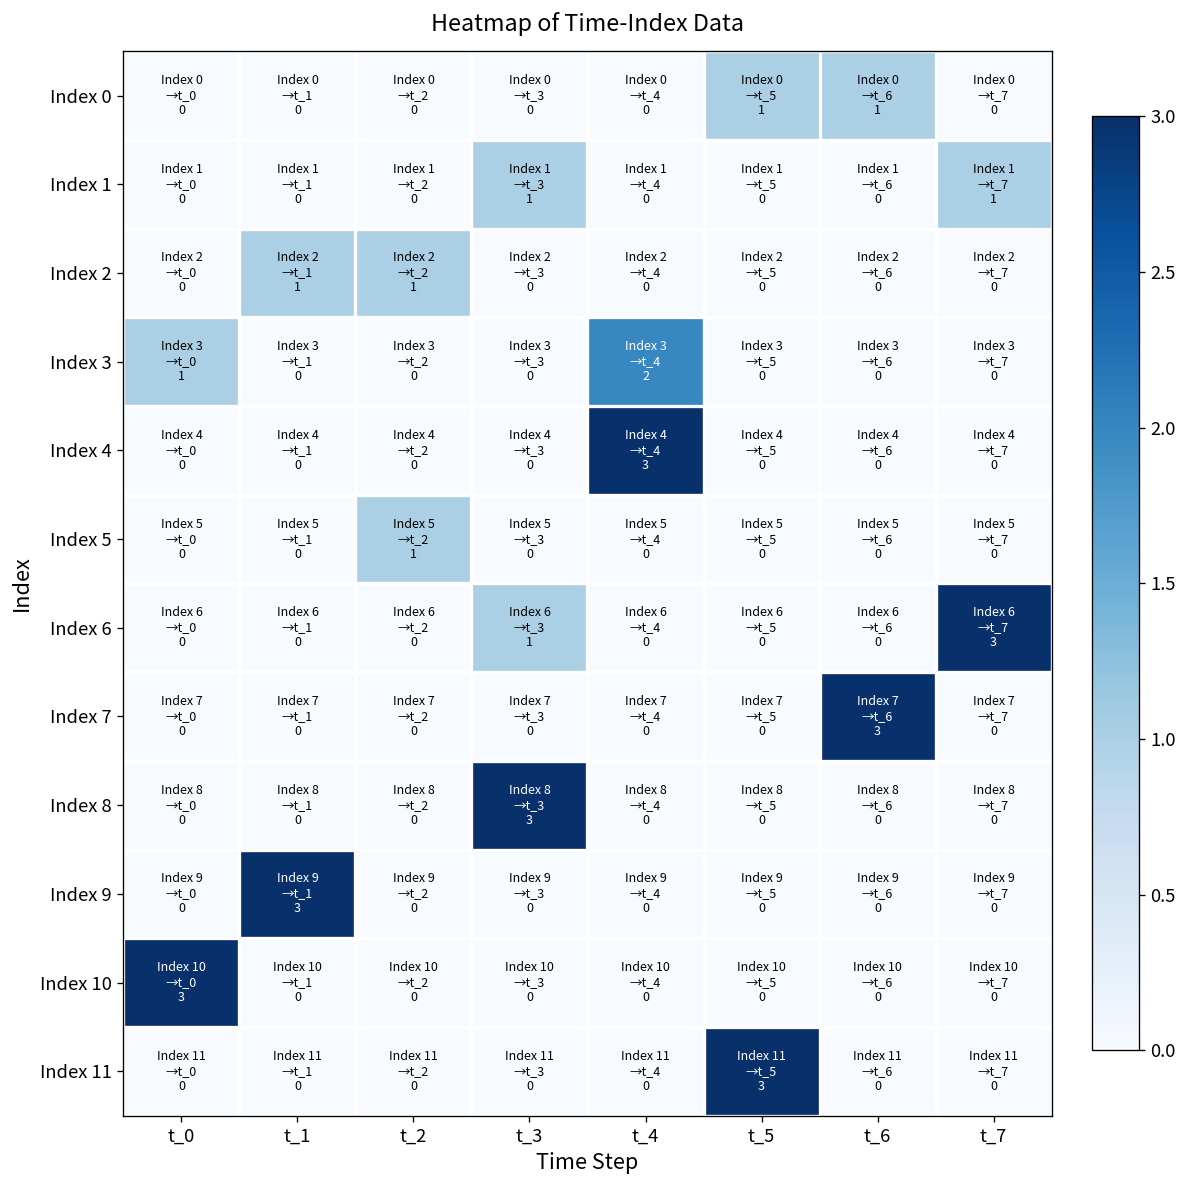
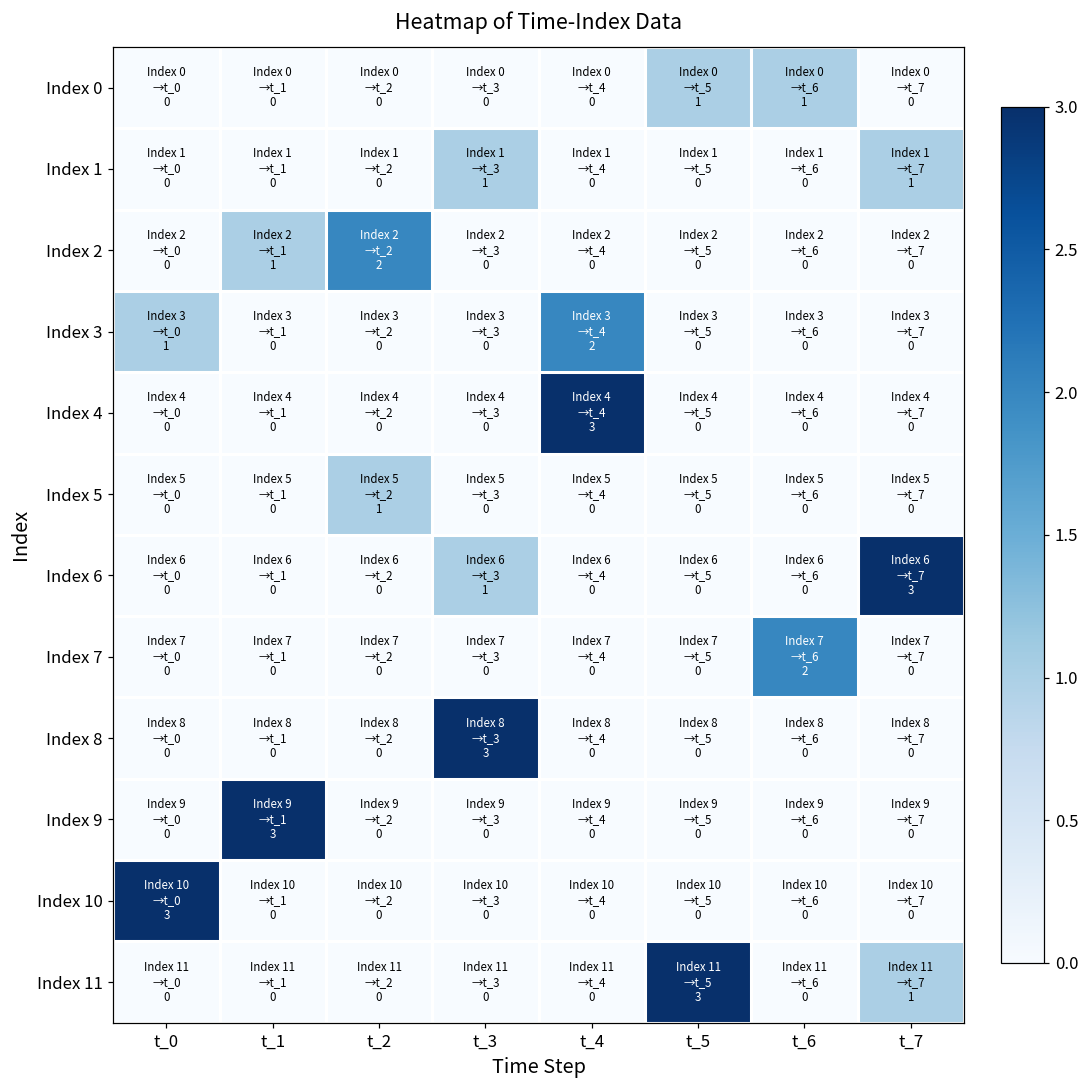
Index 2, t_2: 1 -> 2
Index 7, t_6: 3 -> 2
Index 11, t_7: 0 -> 1
